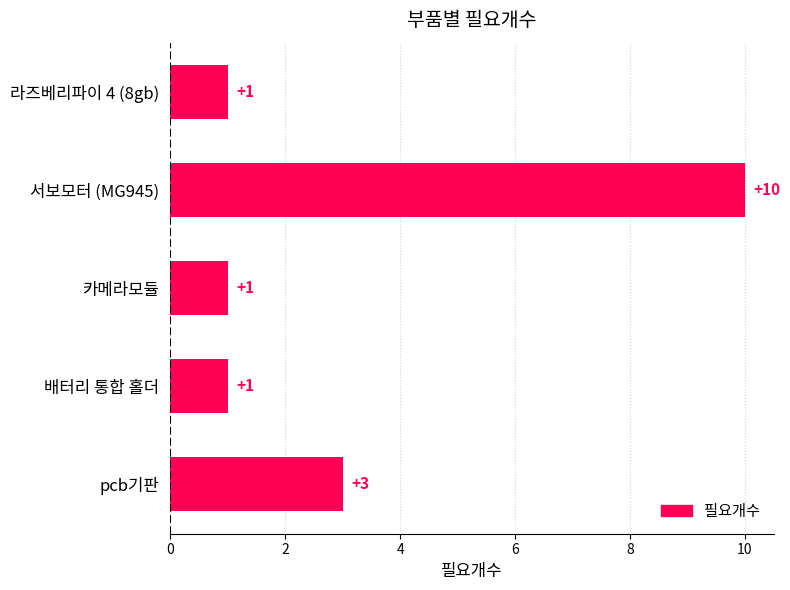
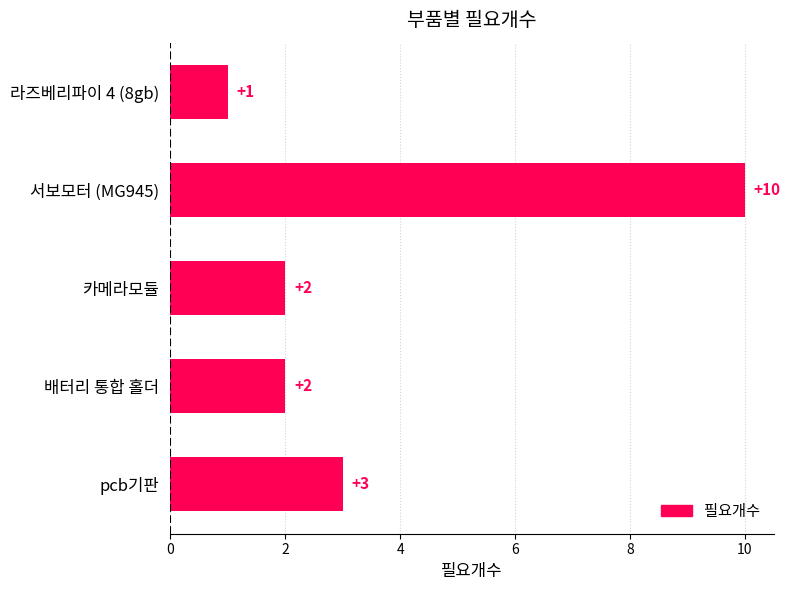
카메라모듈: +1 -> +2
배터리 통합 홀더: +1 -> +2
